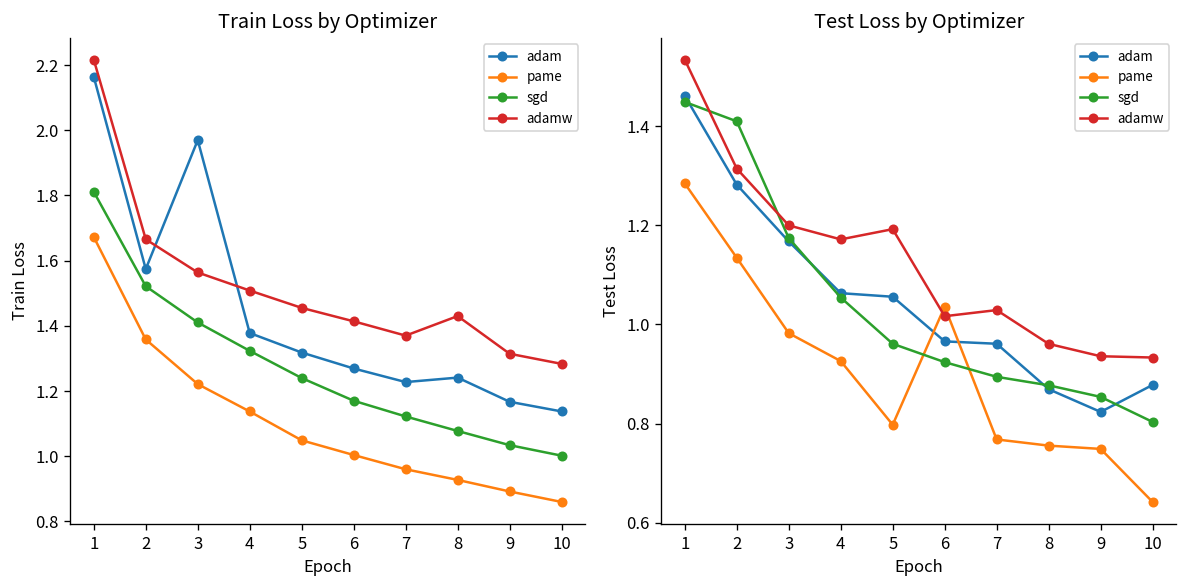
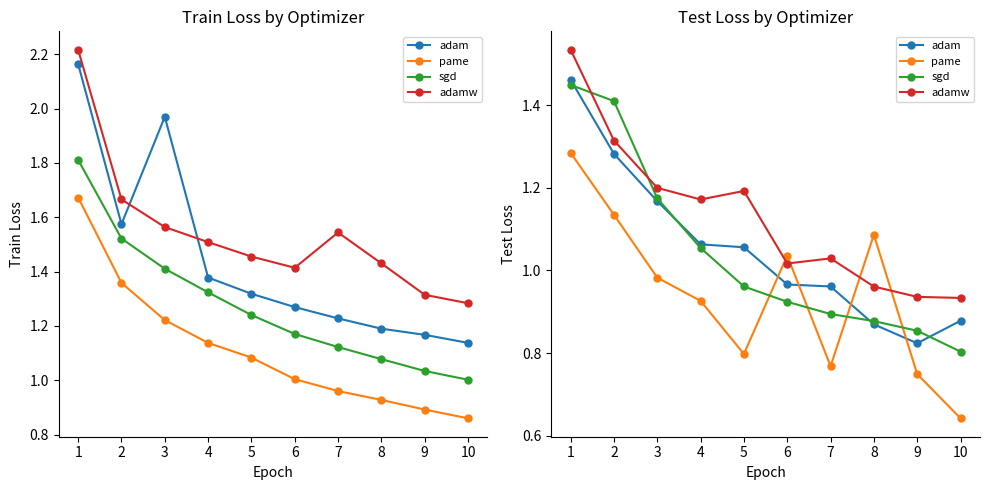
Train Loss by Optimizer, pame, 5: 1.05 -> 1.08
Train Loss by Optimizer, adamw, 7: 1.37 -> 1.54
Train Loss by Optimizer, adam, 8: 1.24 -> 1.19
Test Loss by Optimizer, pame, 8: 0.76 -> 1.09
